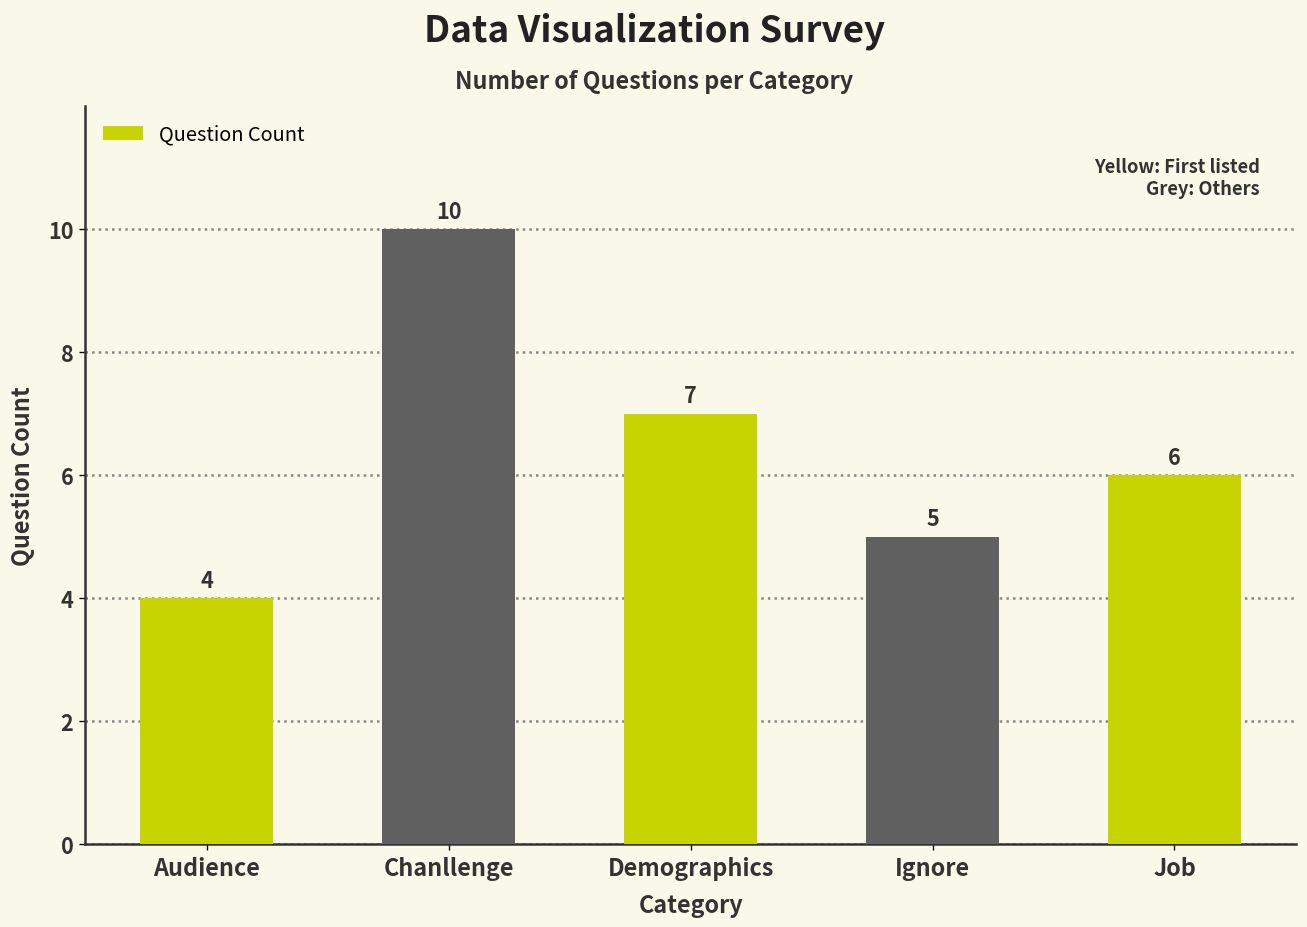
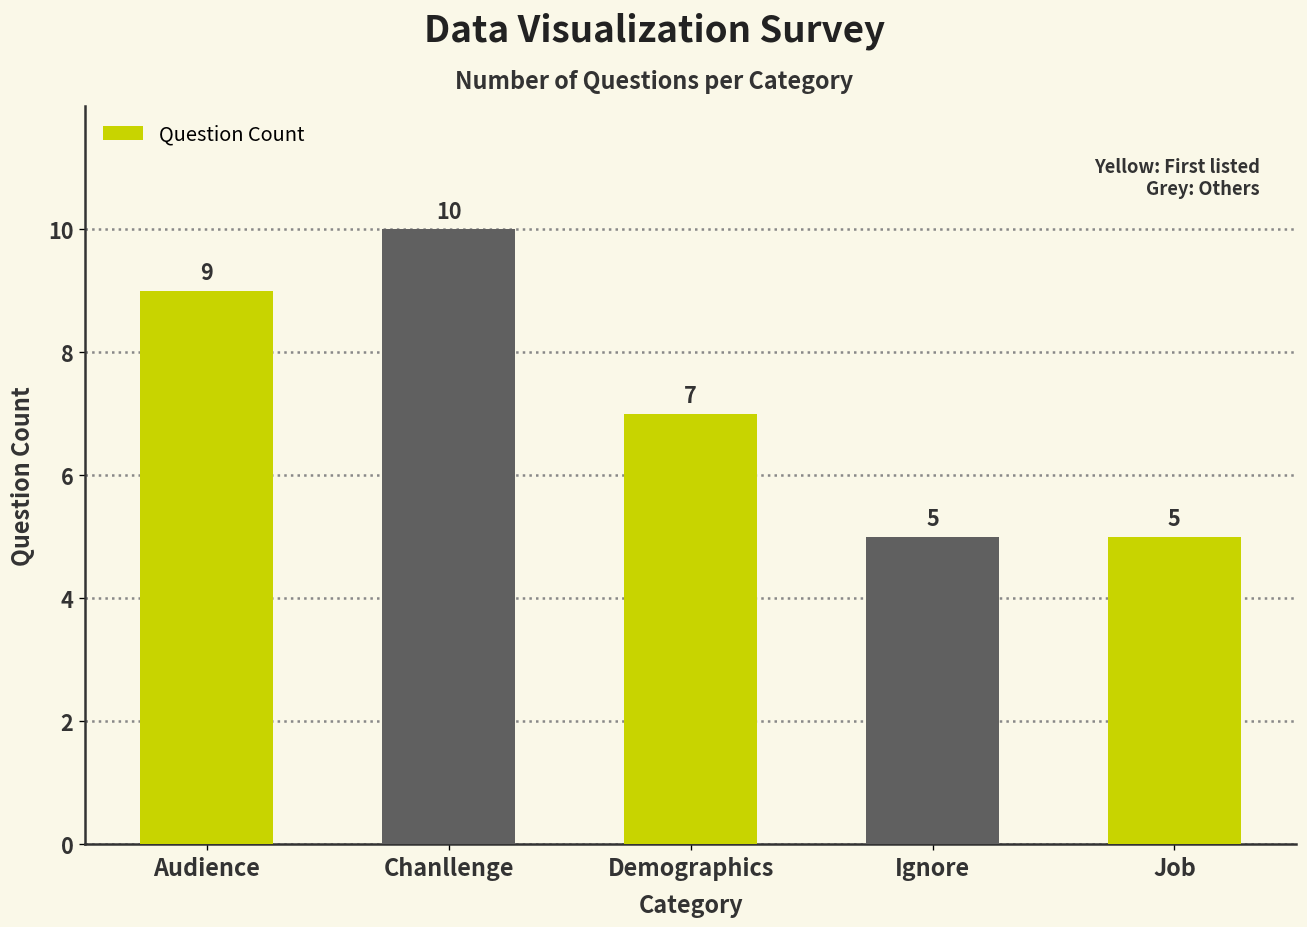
Audience: 4 -> 9
Job: 6 -> 5
